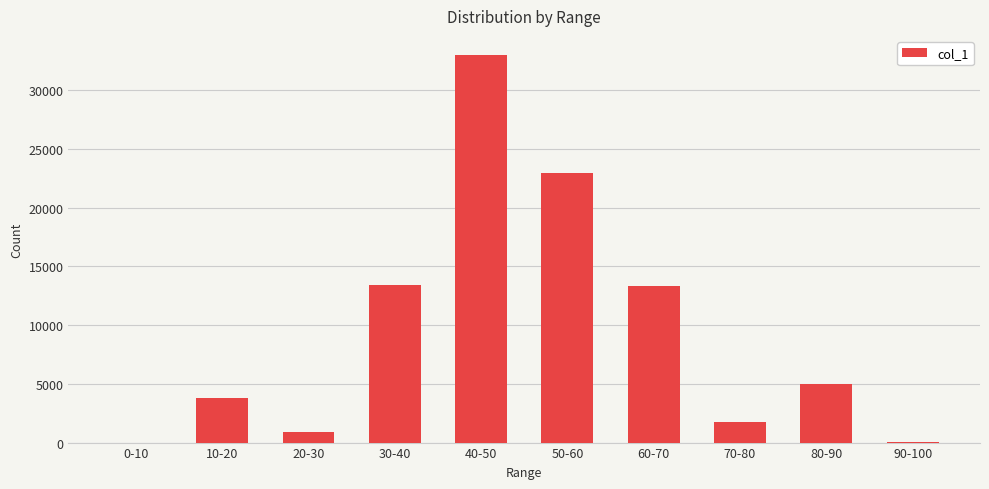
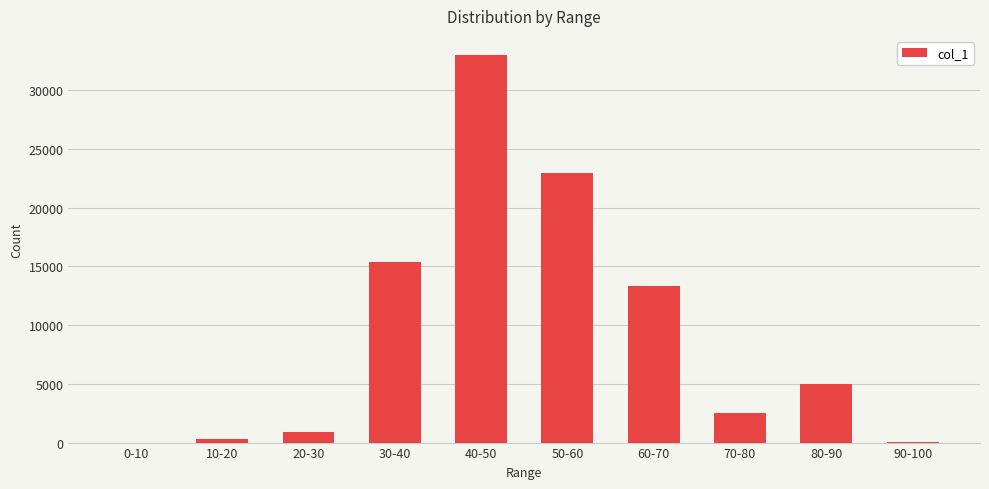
10-20: 3800 -> 300
30-40: 13500 -> 15400
70-80: 1800 -> 2500
